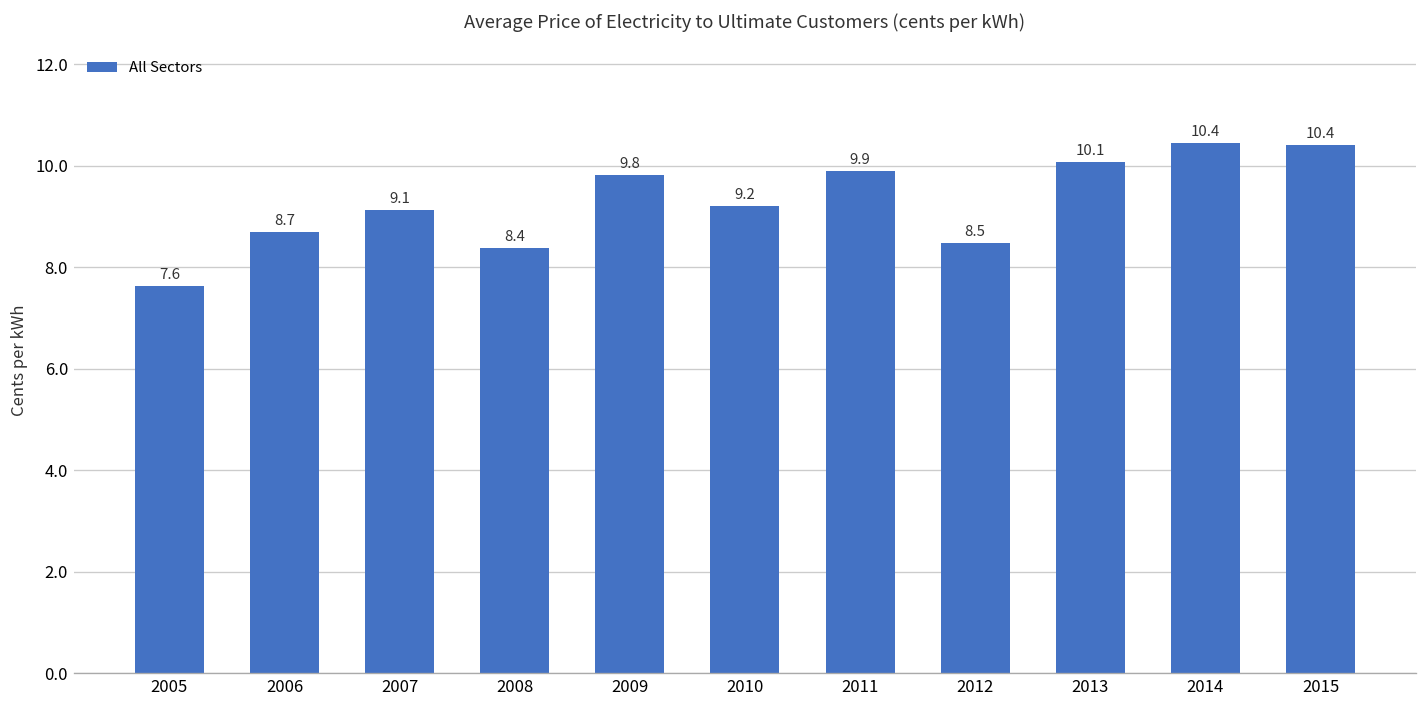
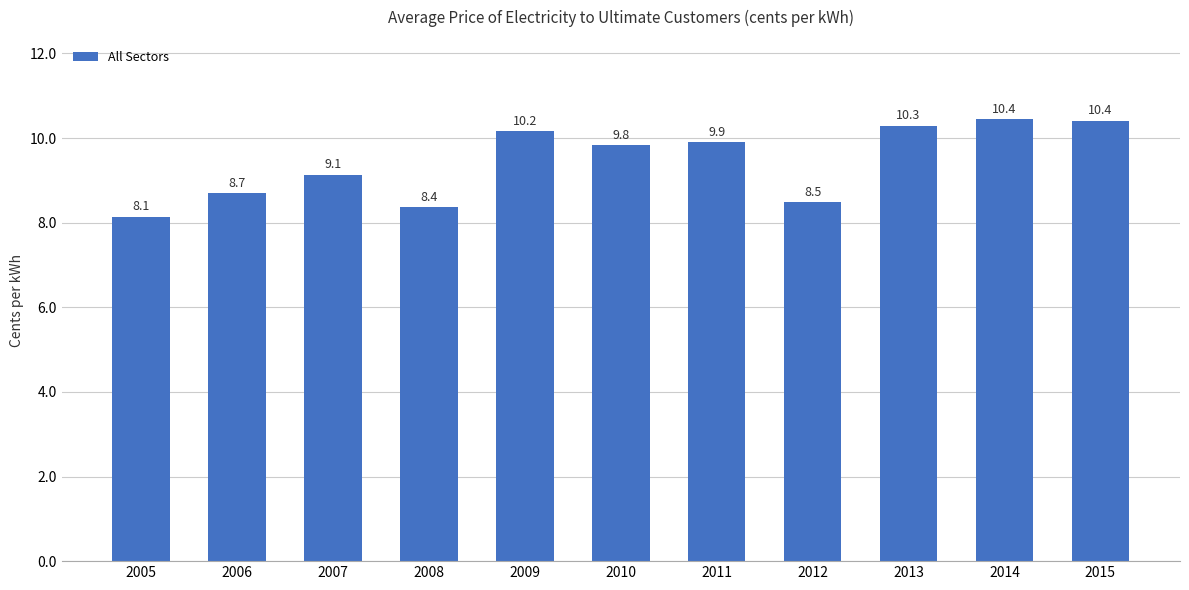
2005: 7.6 -> 8.1
2009: 9.8 -> 10.2
2010: 9.2 -> 9.8
2013: 10.1 -> 10.3
